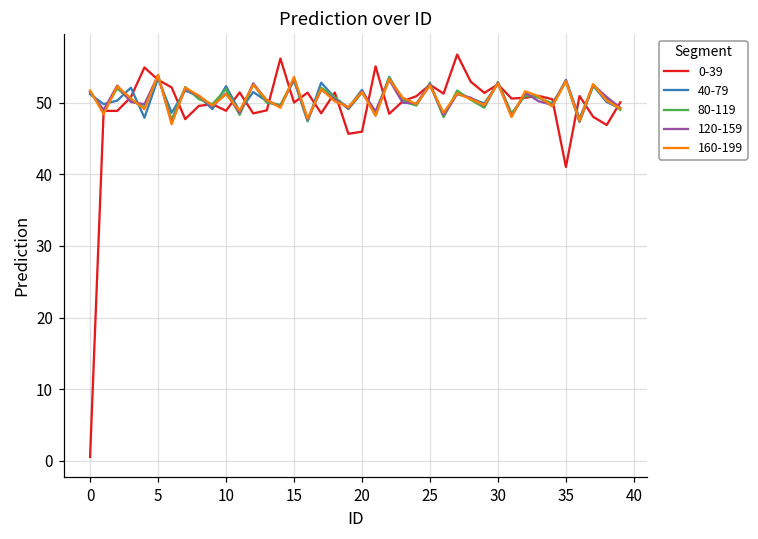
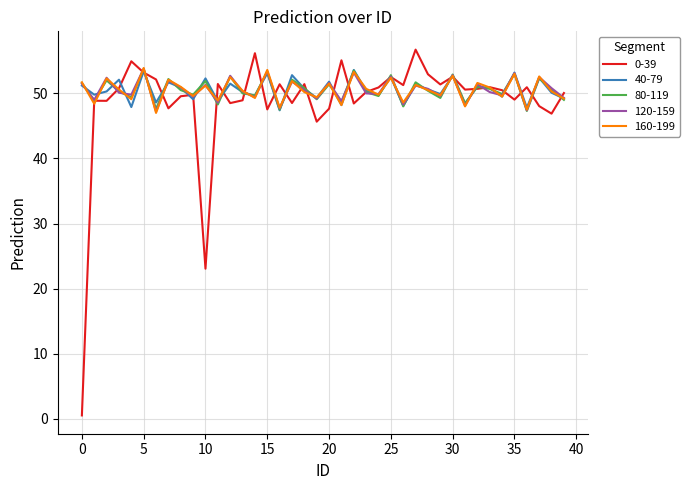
0-39, 10: 49 -> 23
0-39, 15: 50 -> 48
0-39, 20: 46 -> 48
0-39, 35: 41 -> 49
